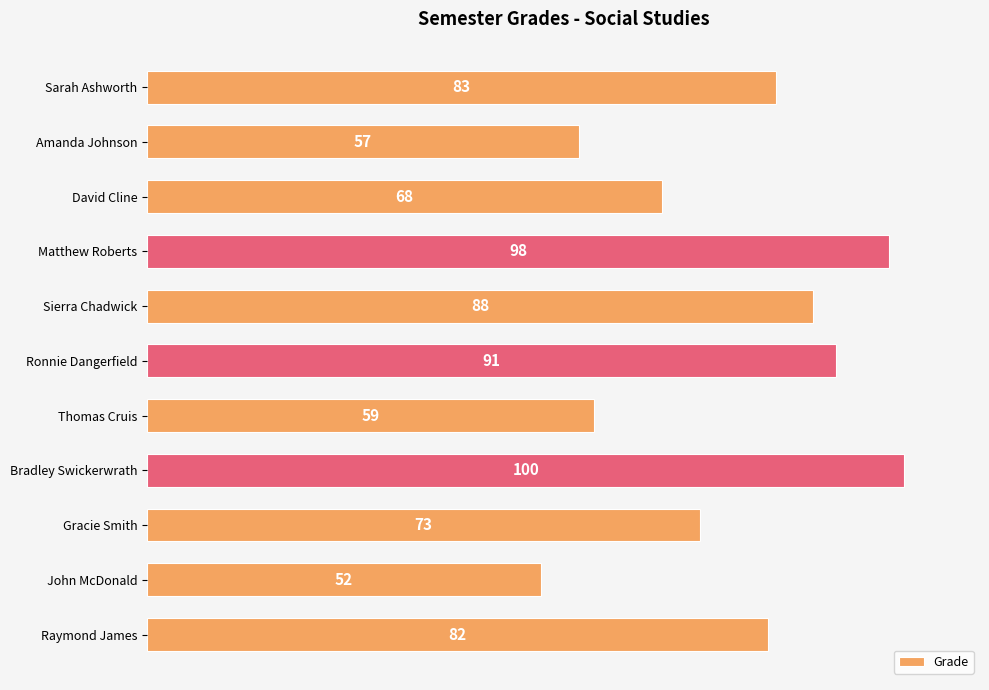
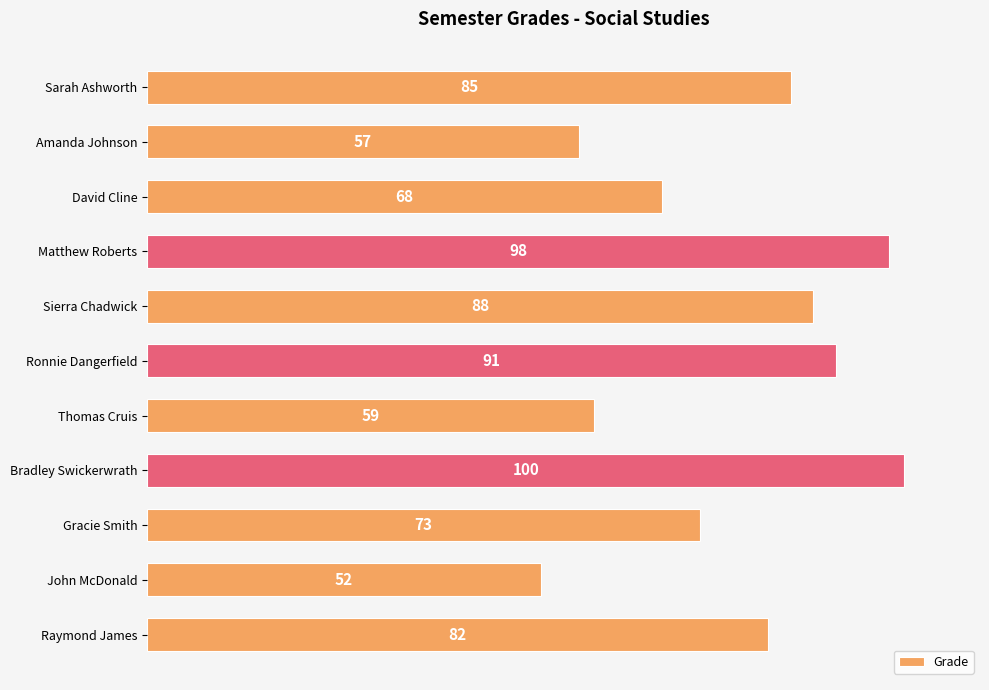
Sarah Ashworth: 83 -> 85
